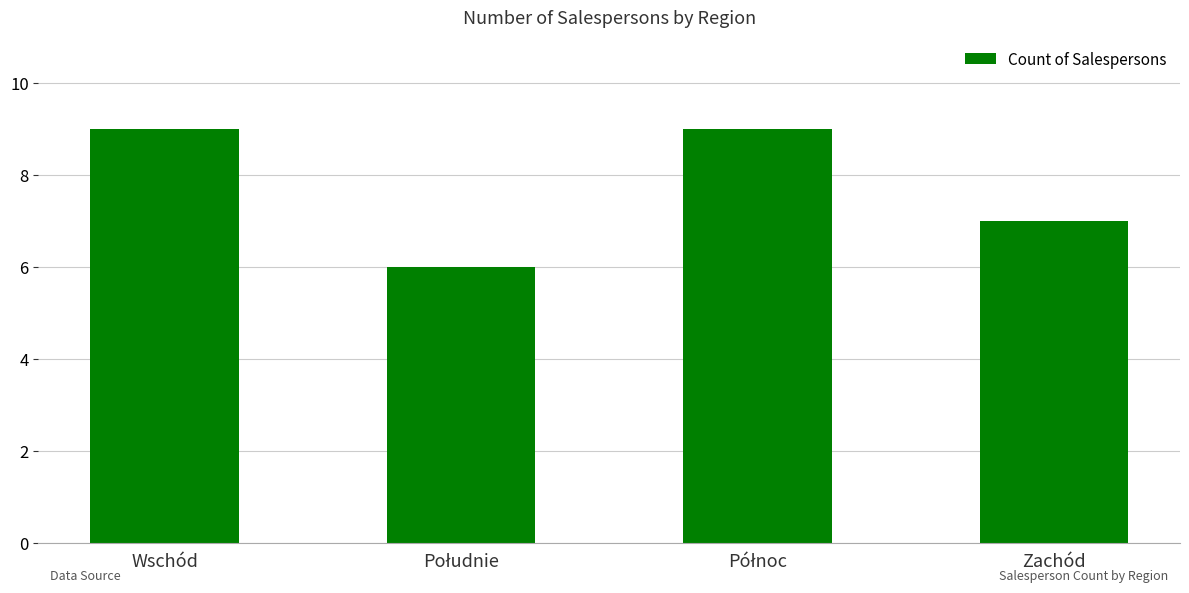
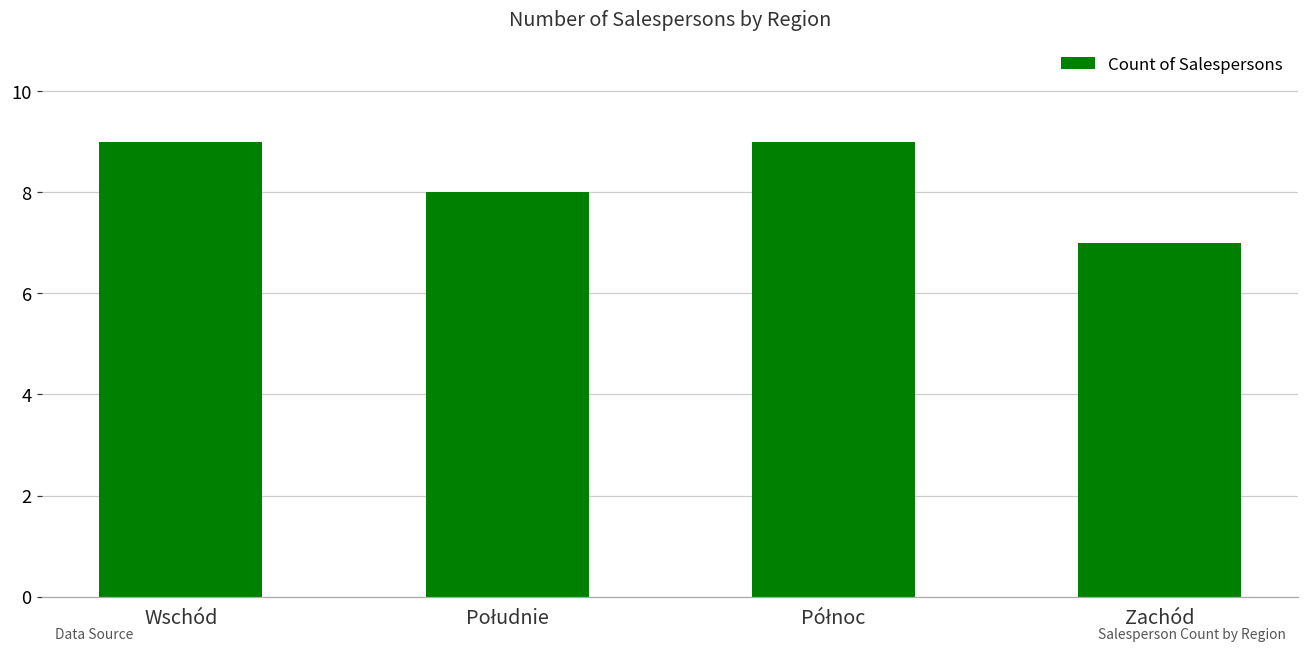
Południe: 6 -> 8
